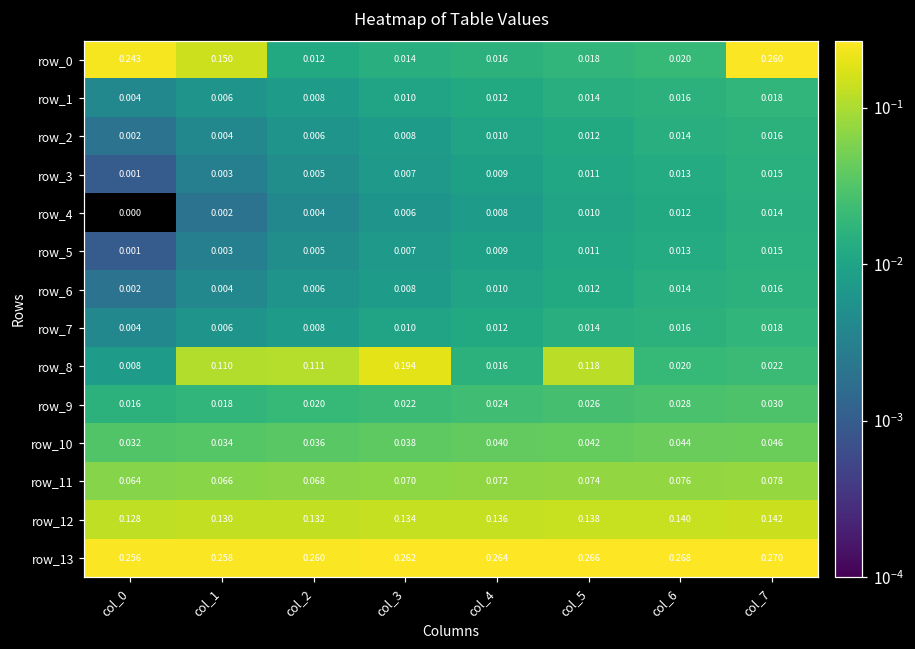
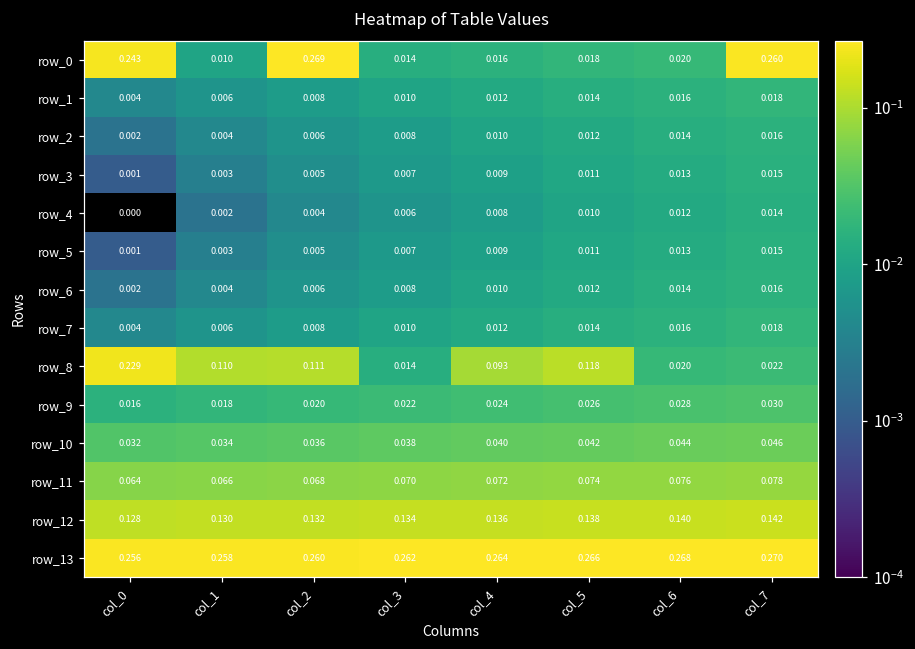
row_0, col_1: 0.150 -> 0.010
row_0, col_2: 0.012 -> 0.269
row_8, col_0: 0.008 -> 0.229
row_8, col_3: 0.194 -> 0.014
row_8, col_4: 0.016 -> 0.093
